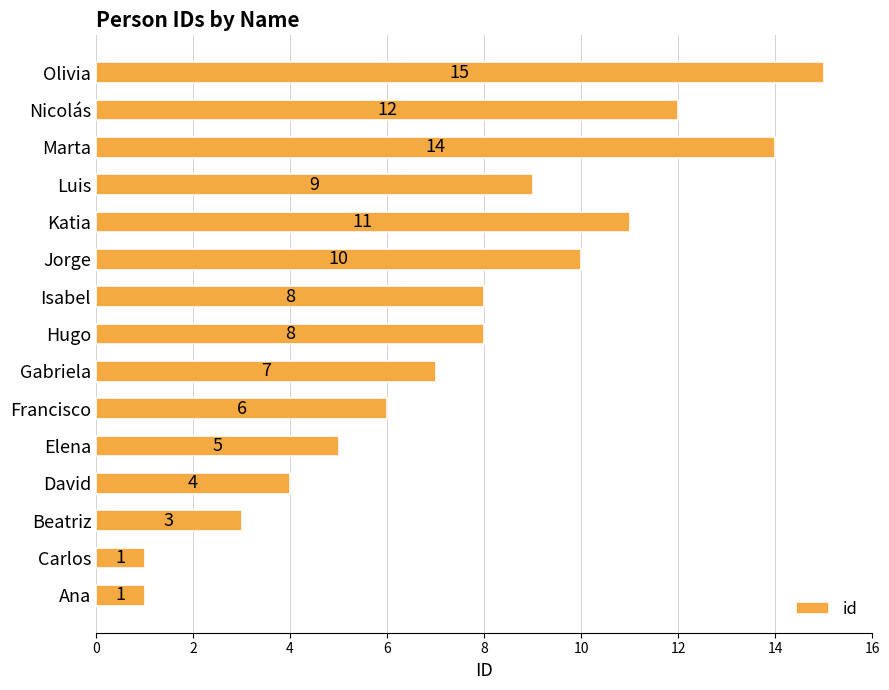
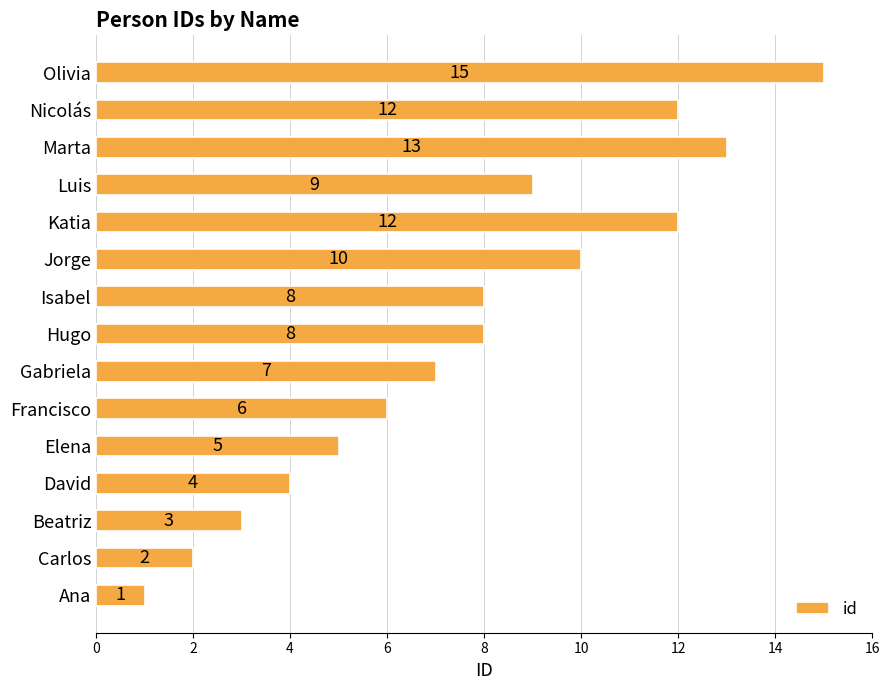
Marta: 14 -> 13
Katia: 11 -> 12
Carlos: 1 -> 2
